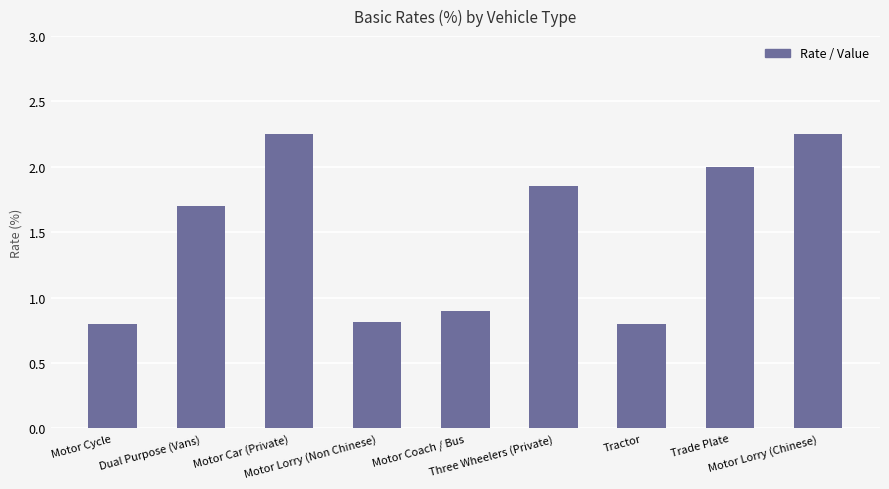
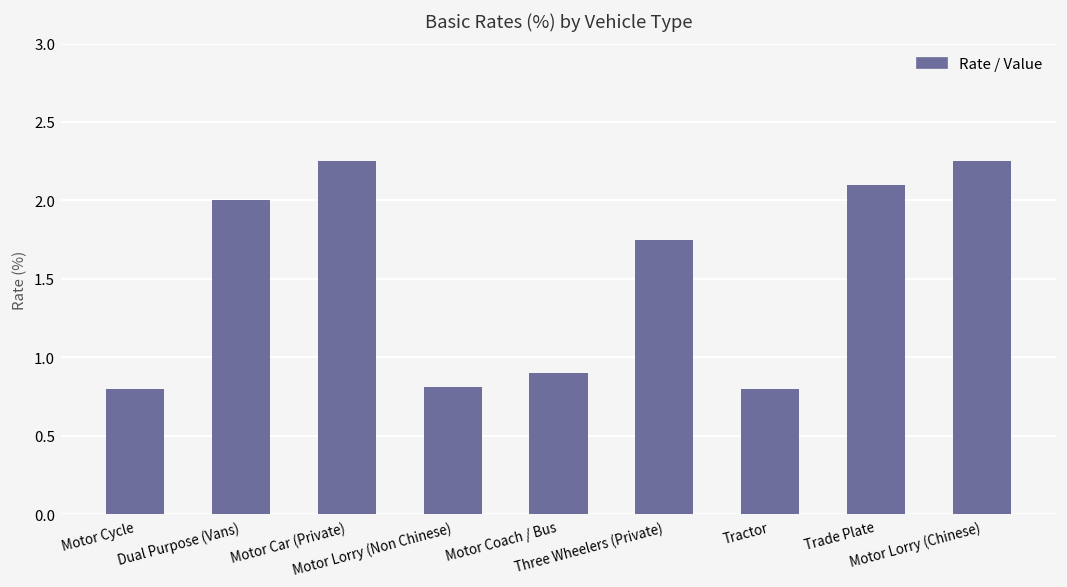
Dual Purpose (Vans): 1.7 -> 2.0
Three Wheelers (Private): 1.85 -> 1.75
Trade Plate: 2.0 -> 2.1
